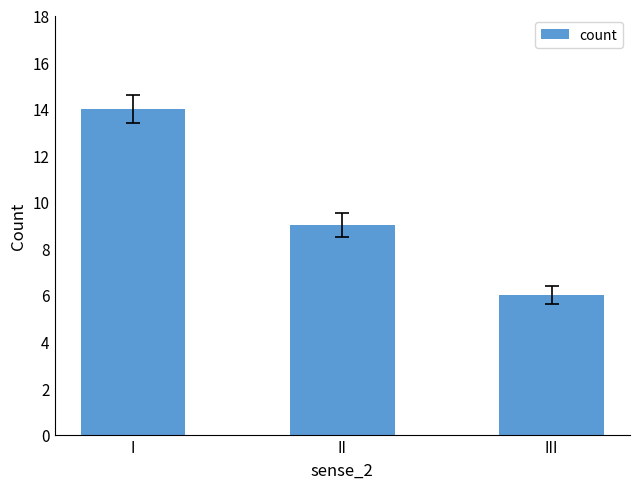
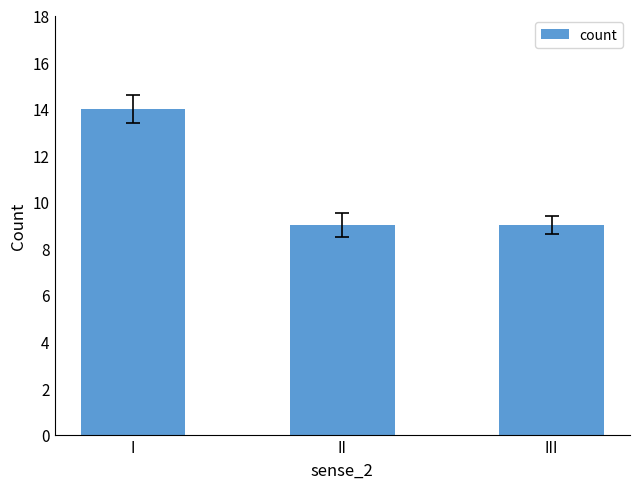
count, III: 6 -> 9
